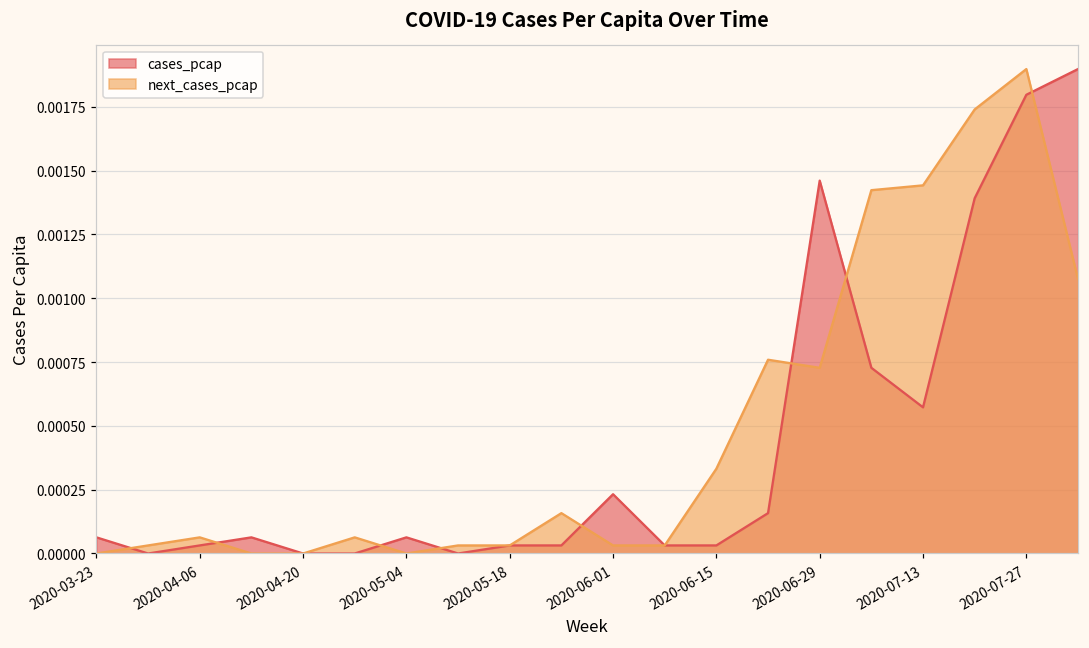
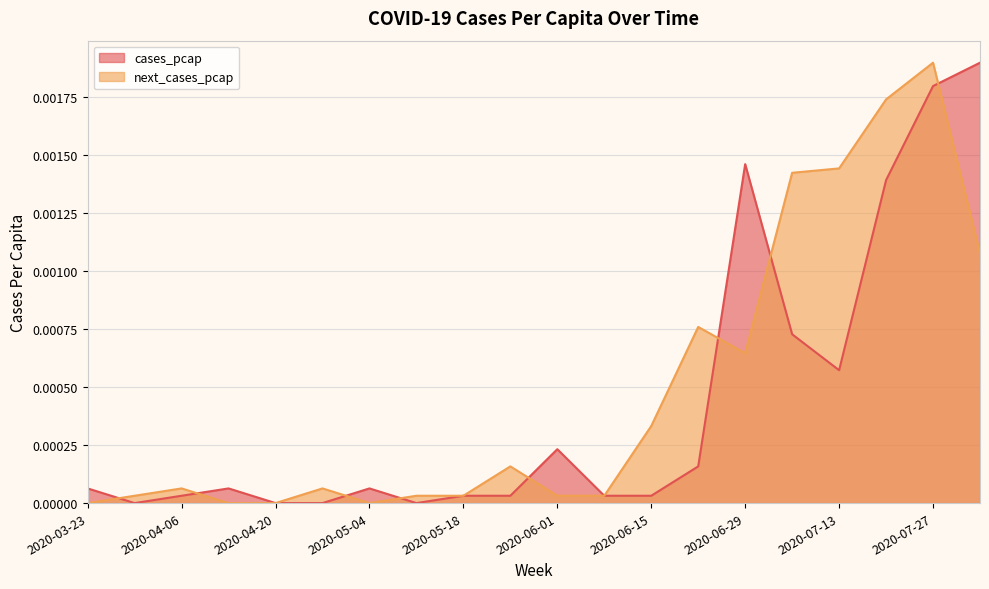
next_cases_pcap, 2020-06-29: 0.00073 -> 0.00065
